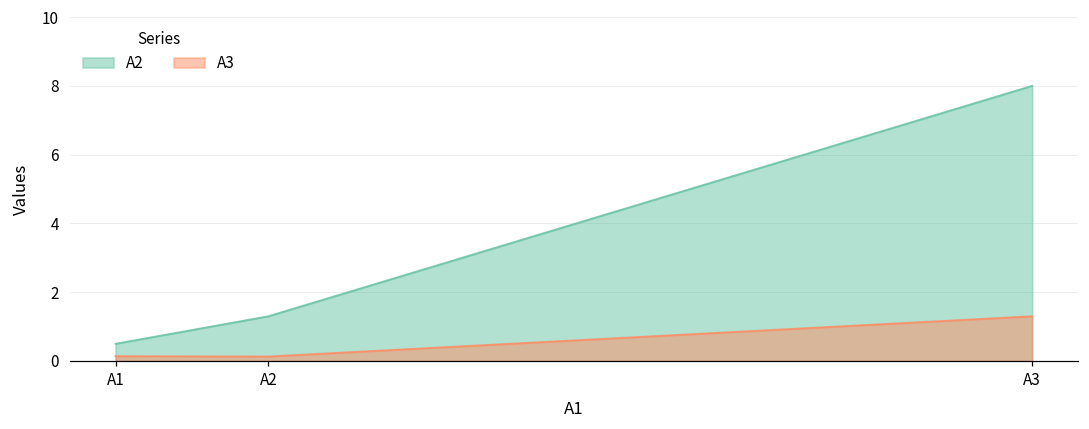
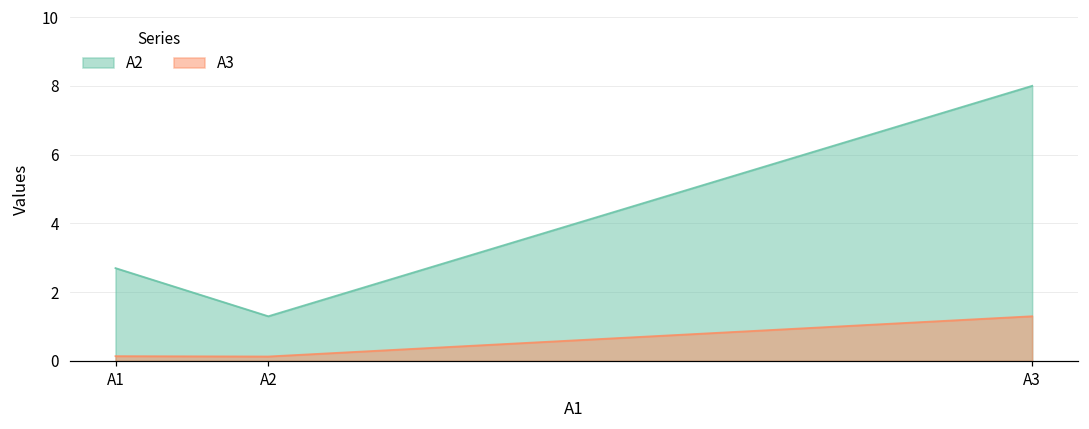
A2, A1: 0.5 -> 2.7
